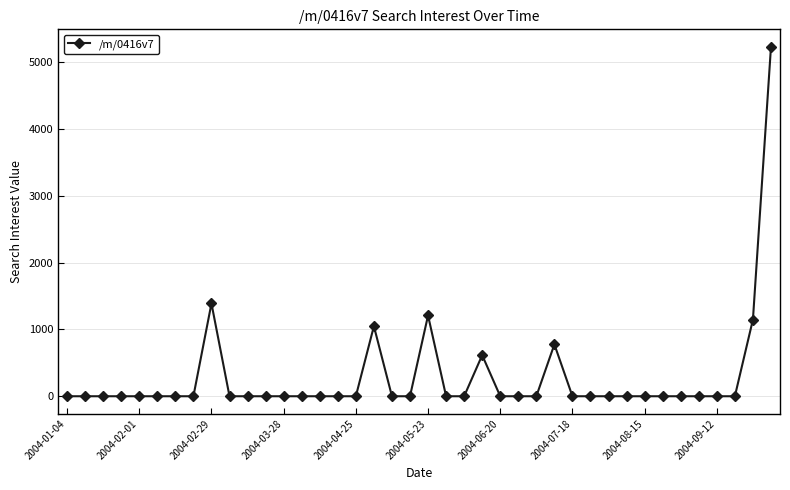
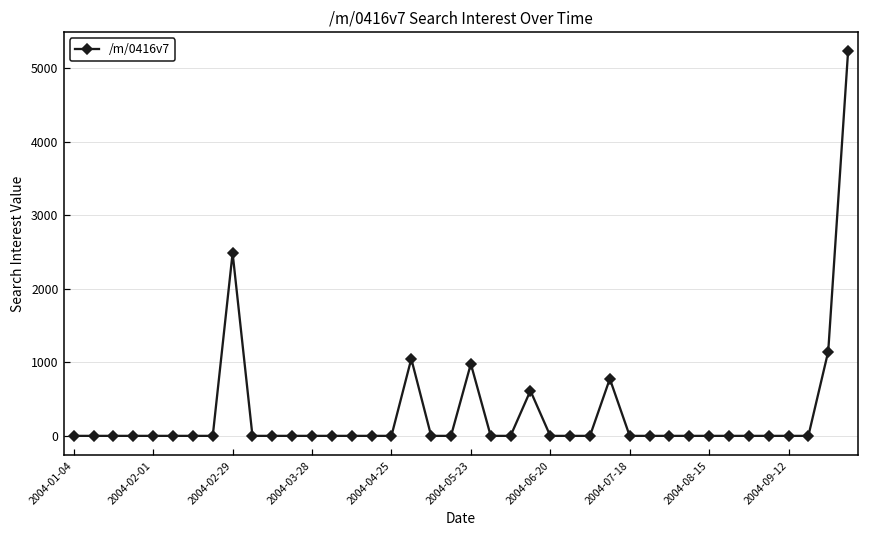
2004-02-29: 1400 -> 2500
2004-05-23: 1200 -> 1000
